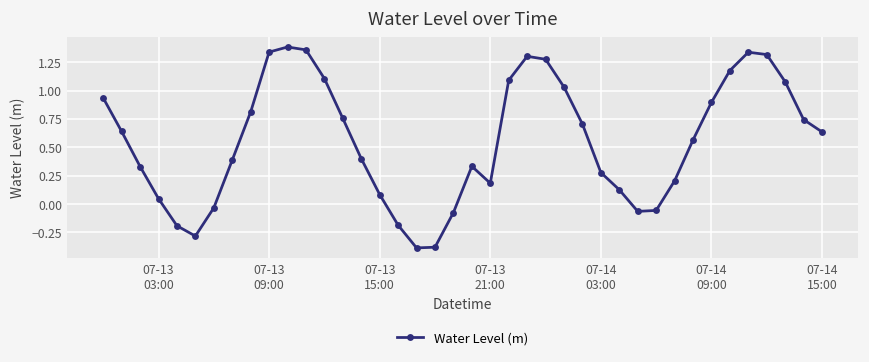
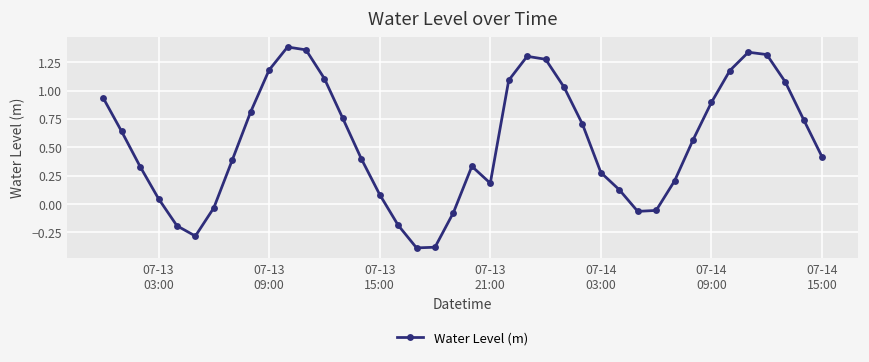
07-13 09:00: 1.34 -> 1.18
07-14 15:00: 0.64 -> 0.42
